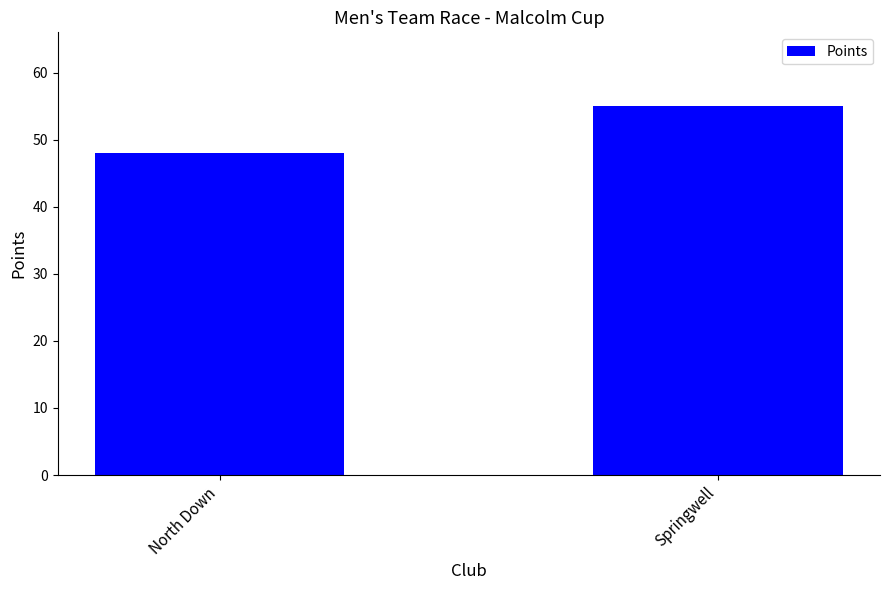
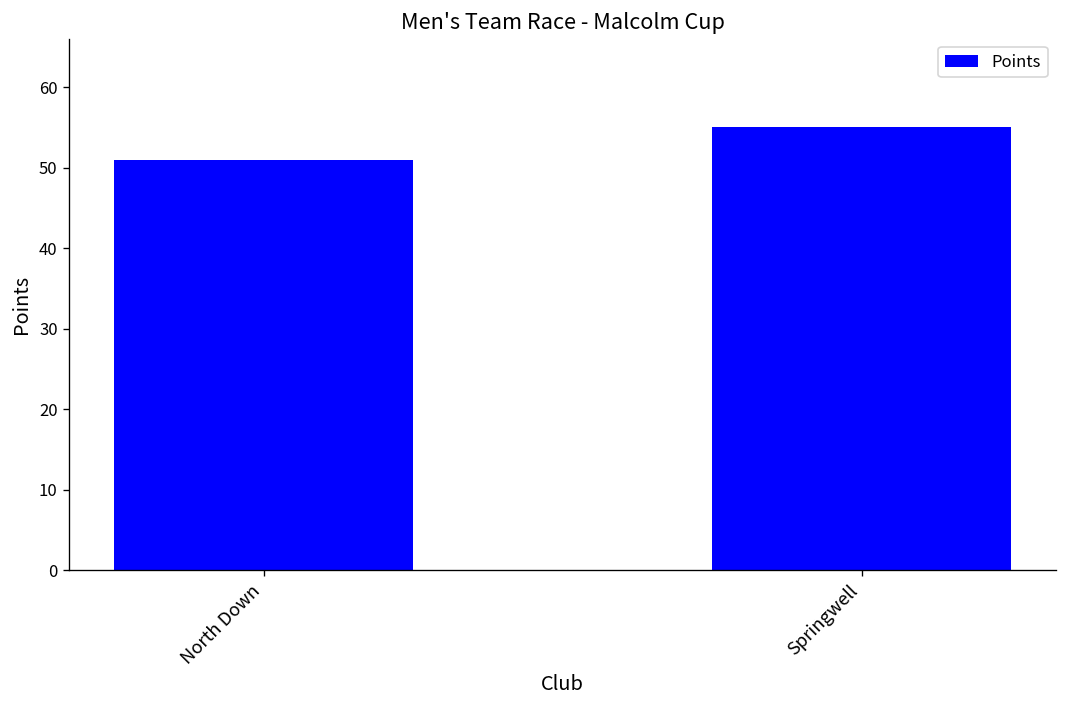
North Down: 48 -> 51
